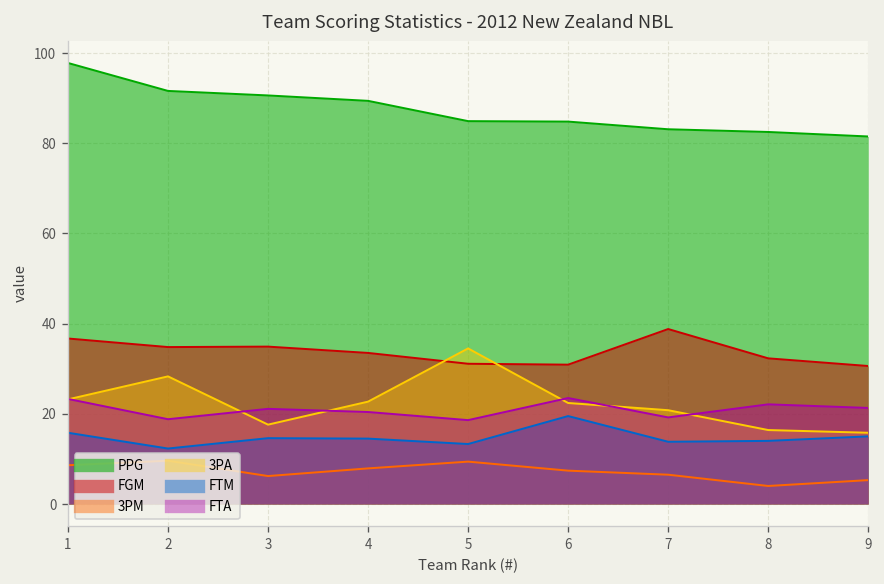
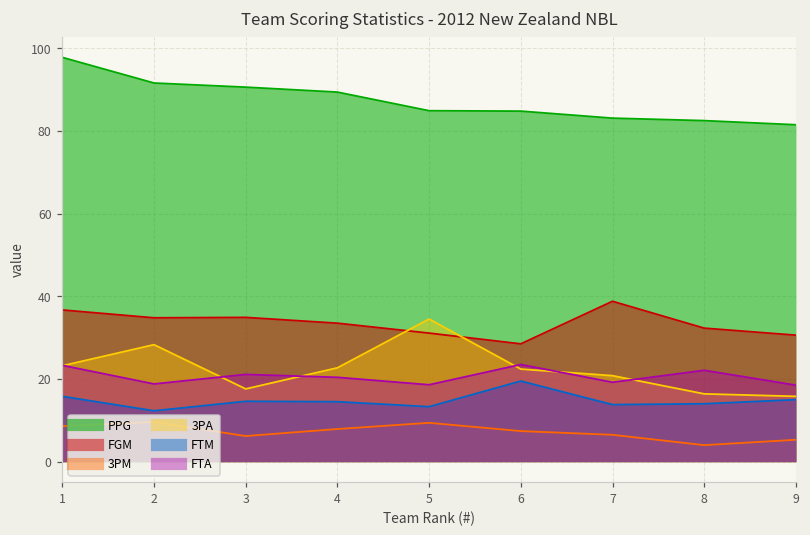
FGM, 6: 31 -> 29
FTA, 9: 21 -> 19
